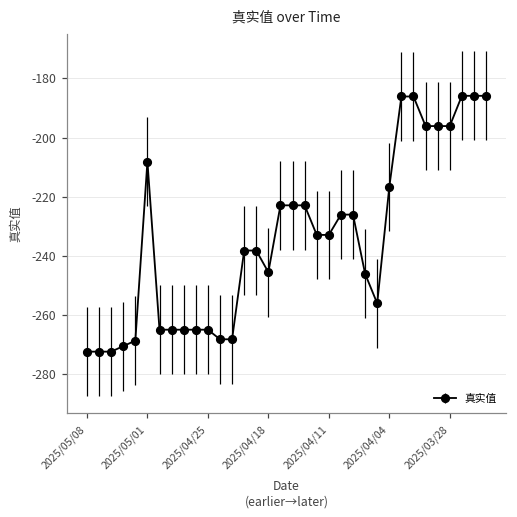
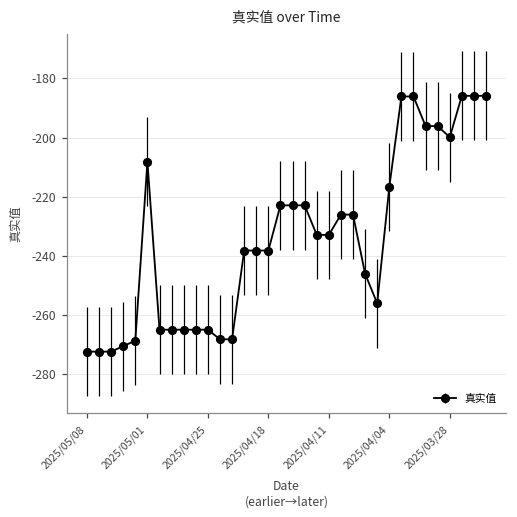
2025/04/18: -246 -> -238
2025/03/28: -196 -> -200
